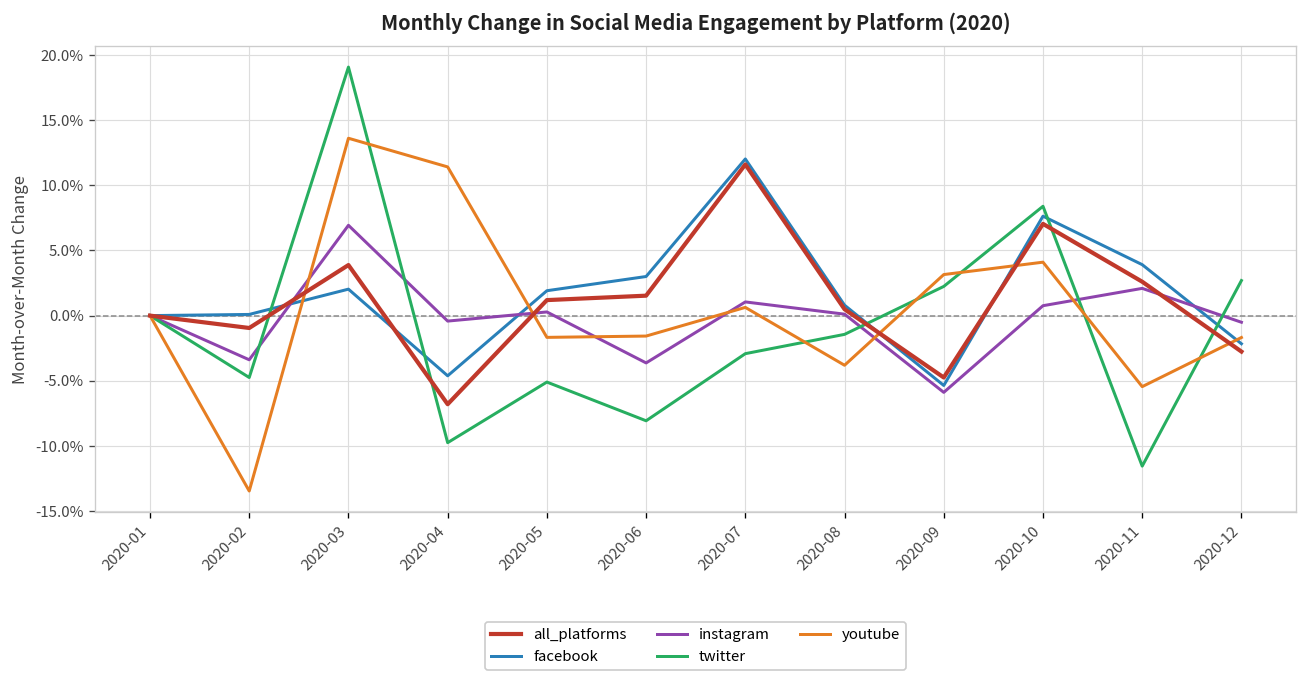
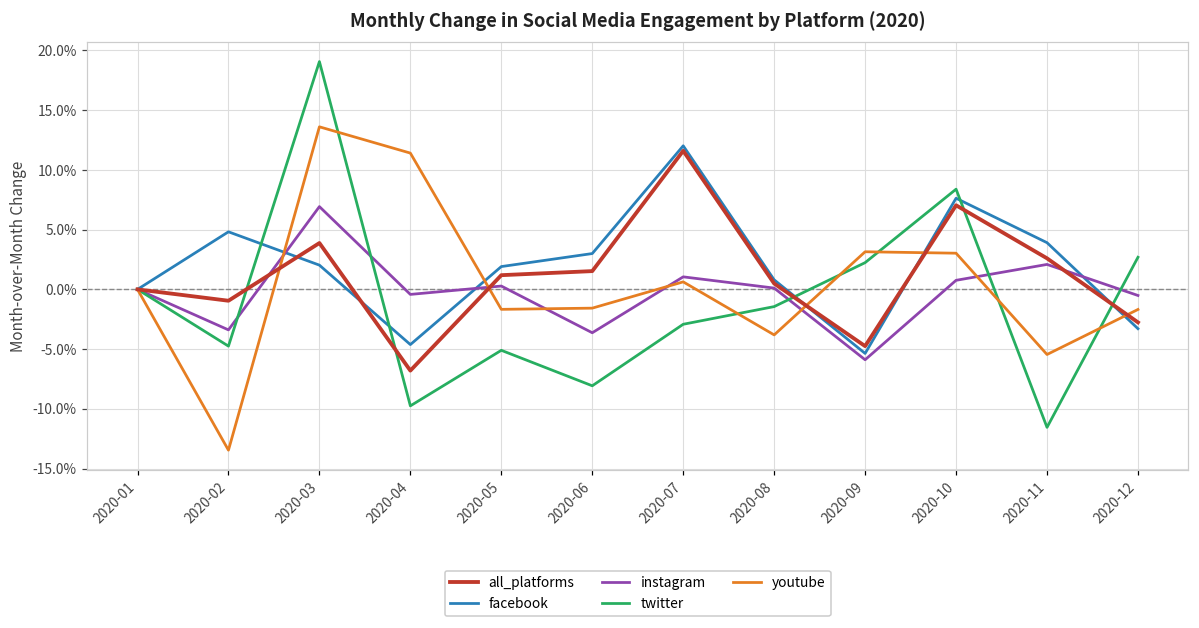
facebook, 2020-02: 0.1% -> 4.8%
youtube, 2020-10: 4.1% -> 3.0%
facebook, 2020-12: -2.2% -> -3.3%
